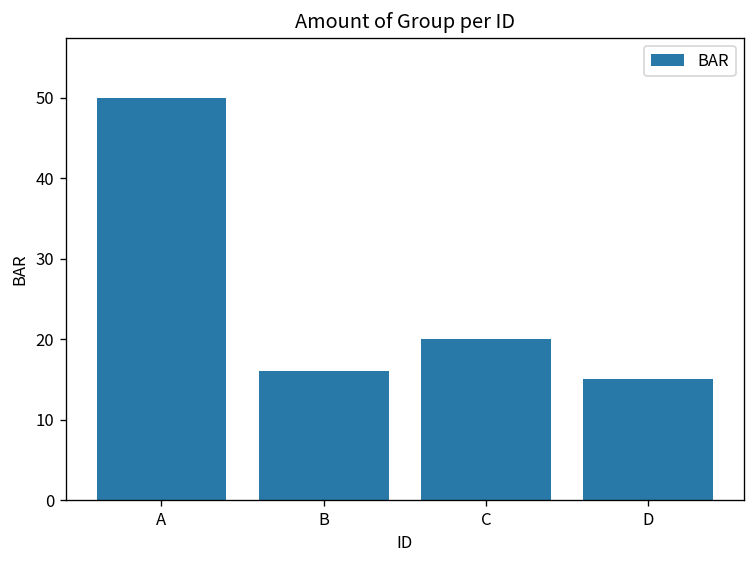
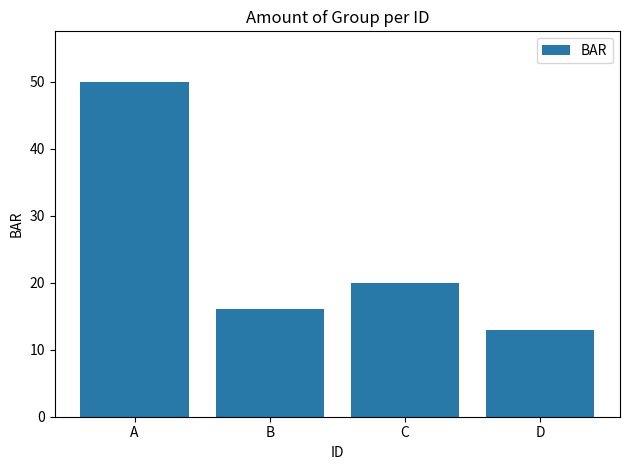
D: 15 -> 13
